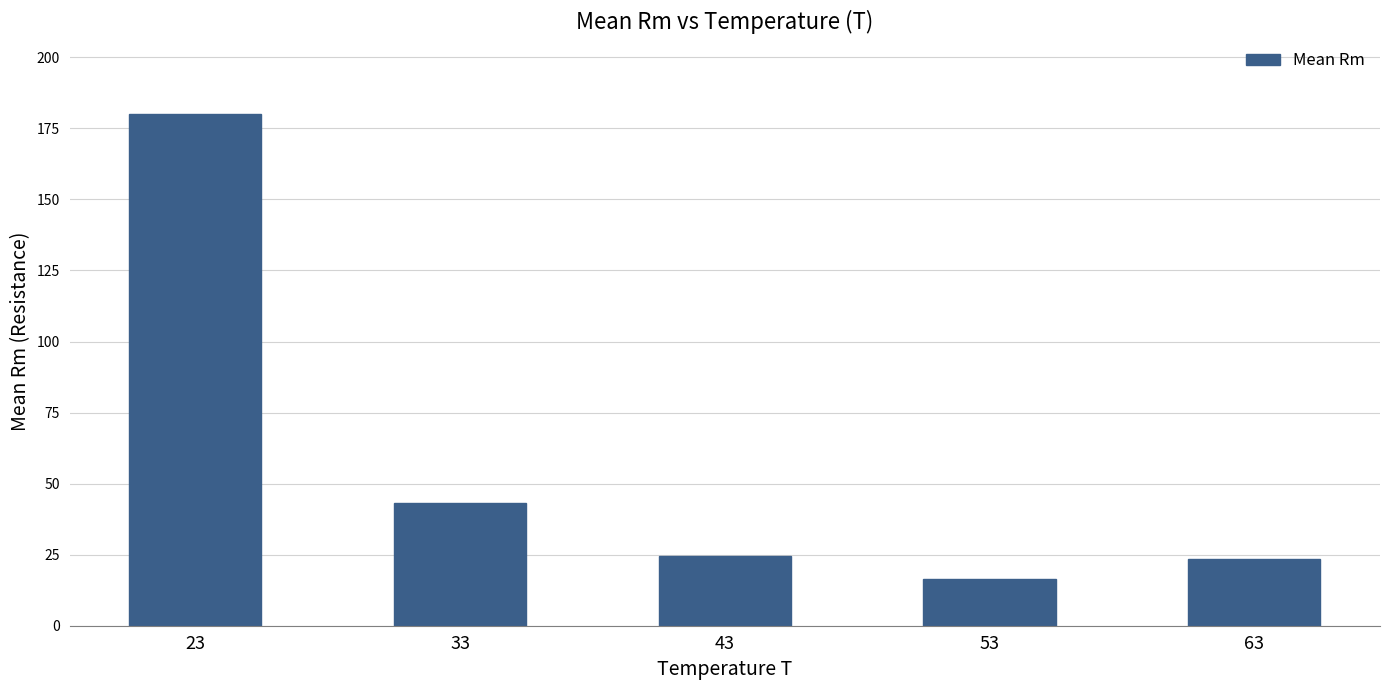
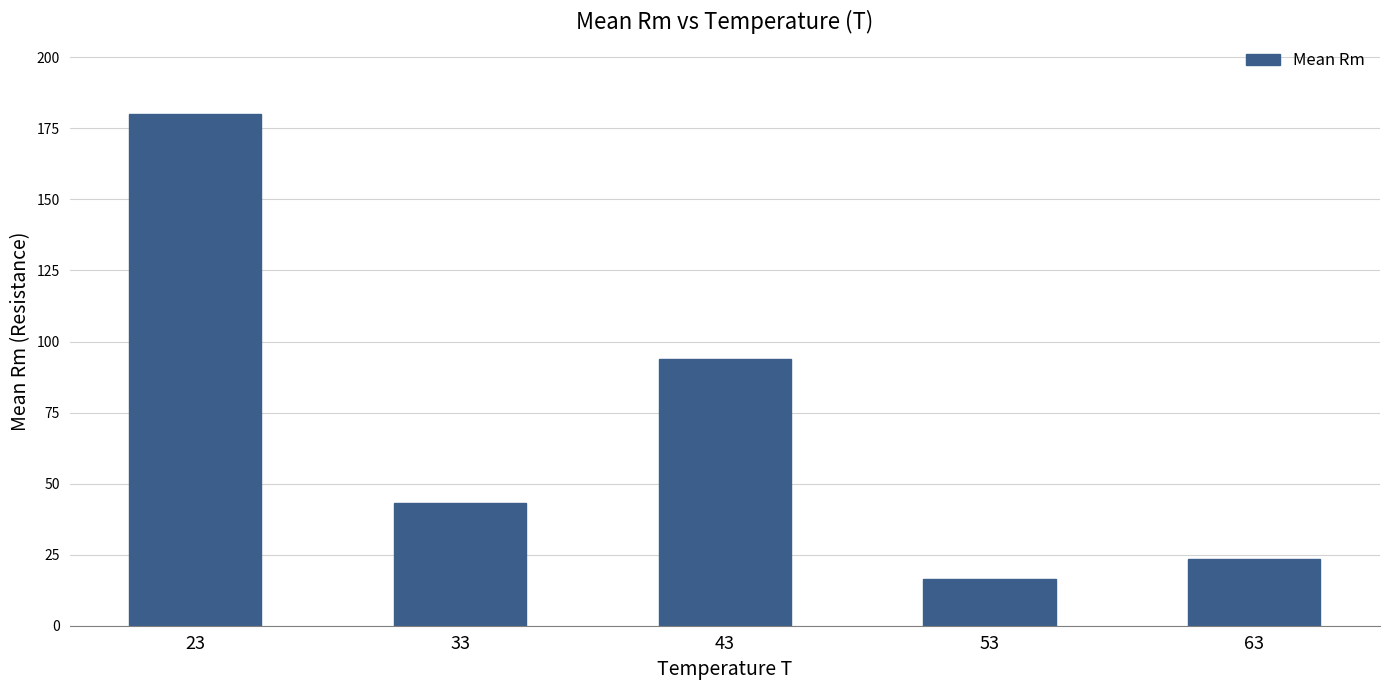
43: 25 -> 94
